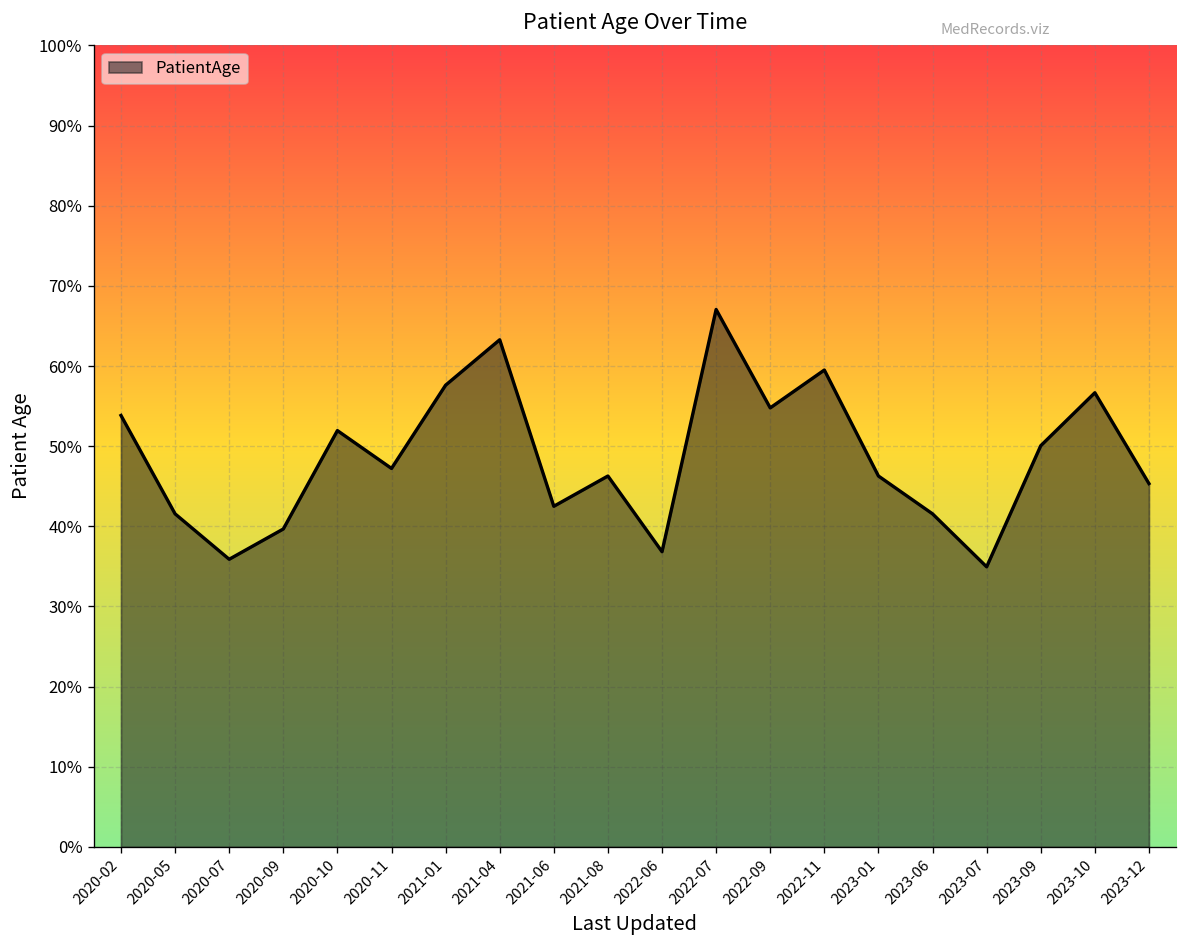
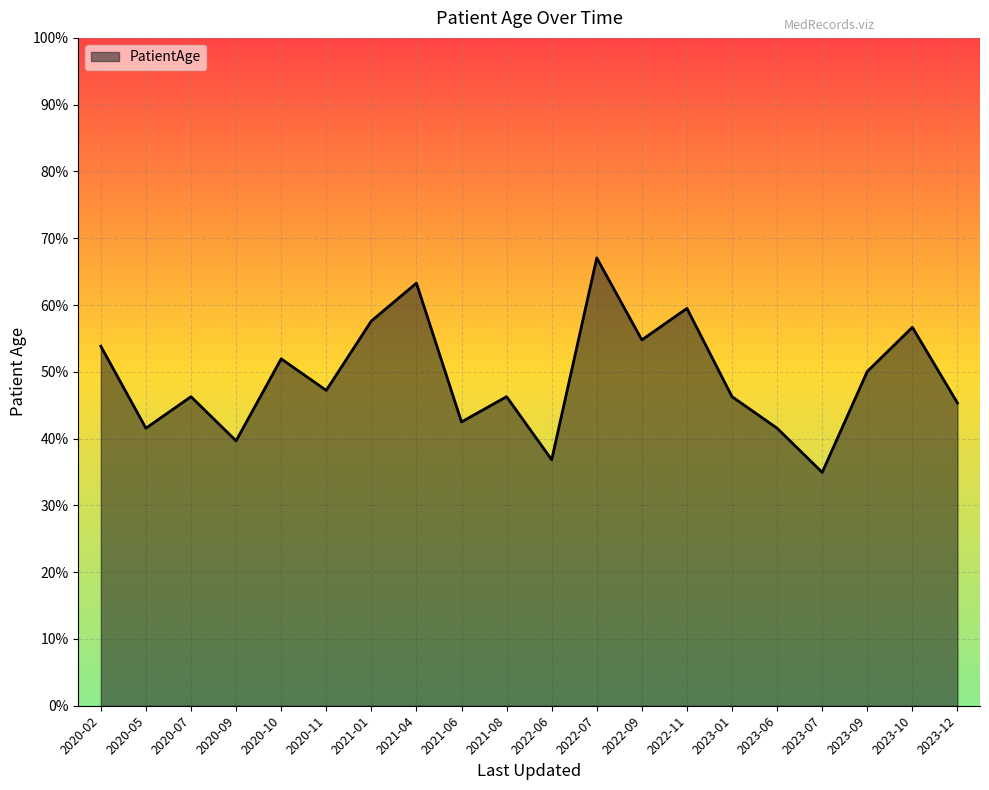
2020-07: 36% -> 46%
